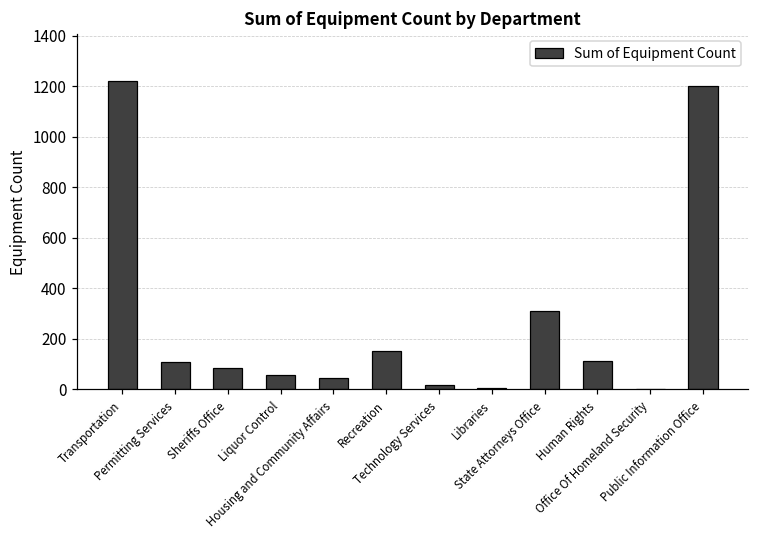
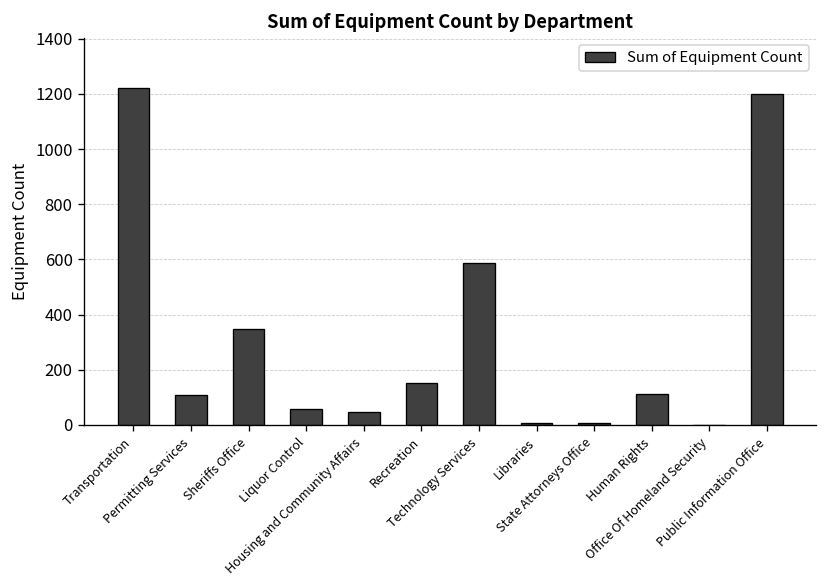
Sheriffs Office: 90 -> 350
Technology Services: 20 -> 590
State Attorneys Office: 310 -> 10
